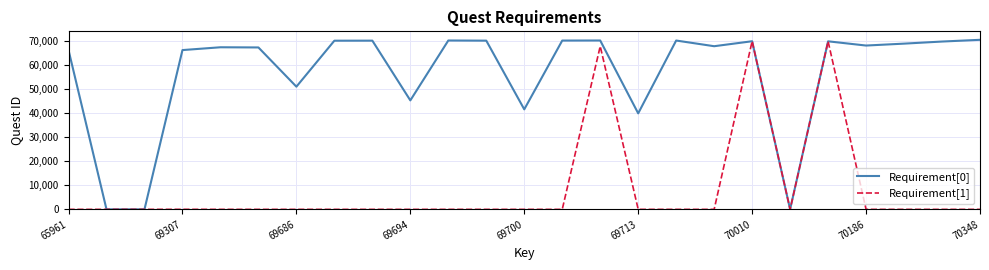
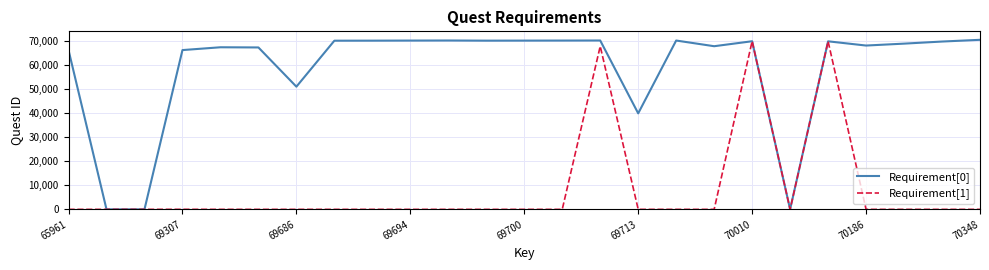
Requirement[0], 69694: 45,000 -> 70,000
Requirement[0], 69700: 41,000 -> 70,000
